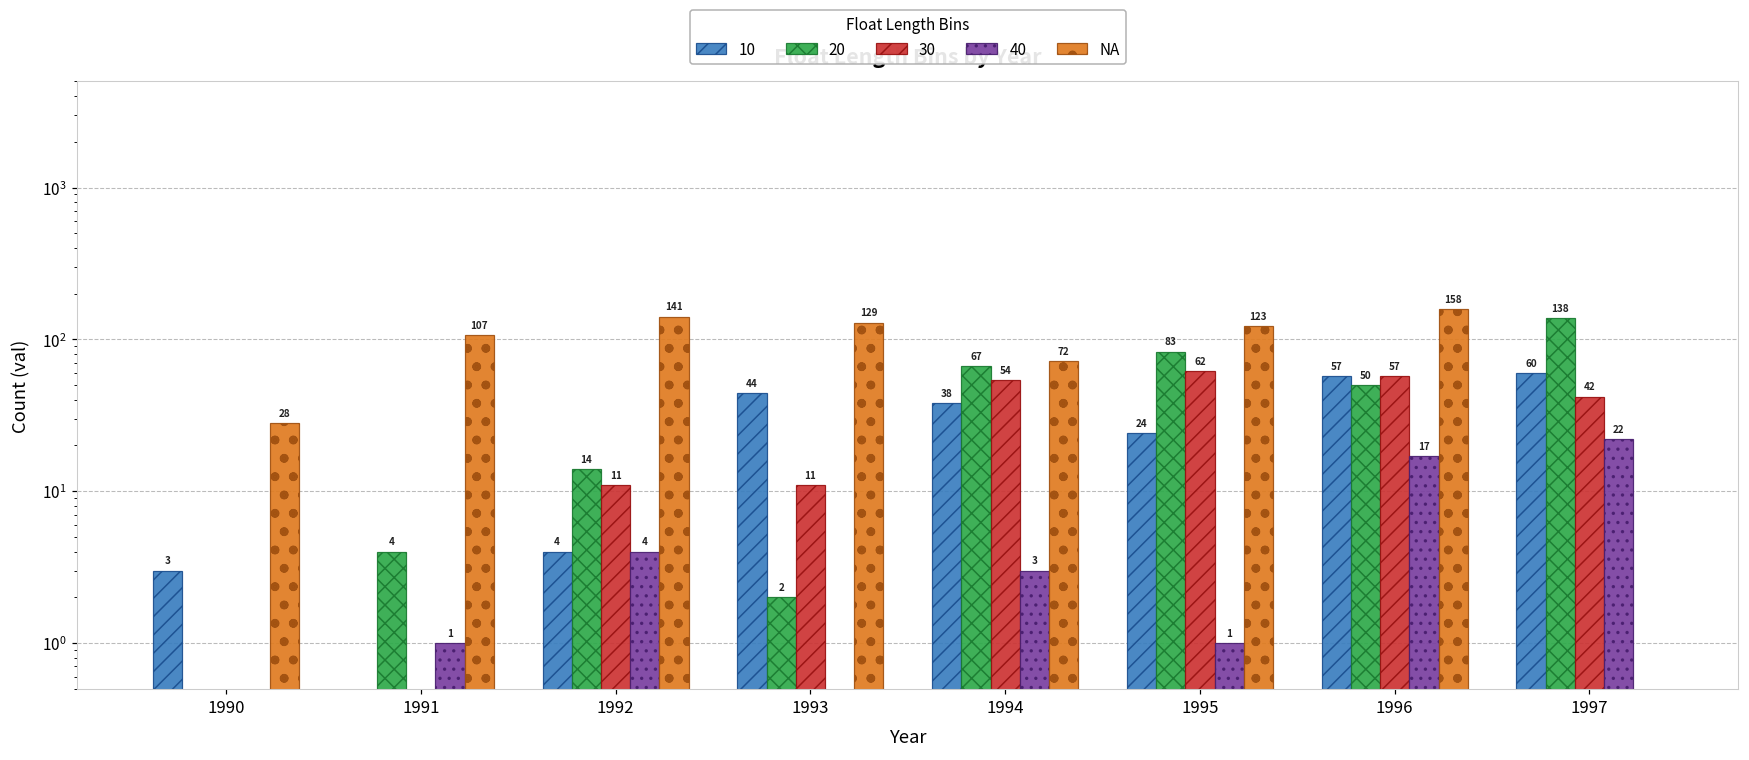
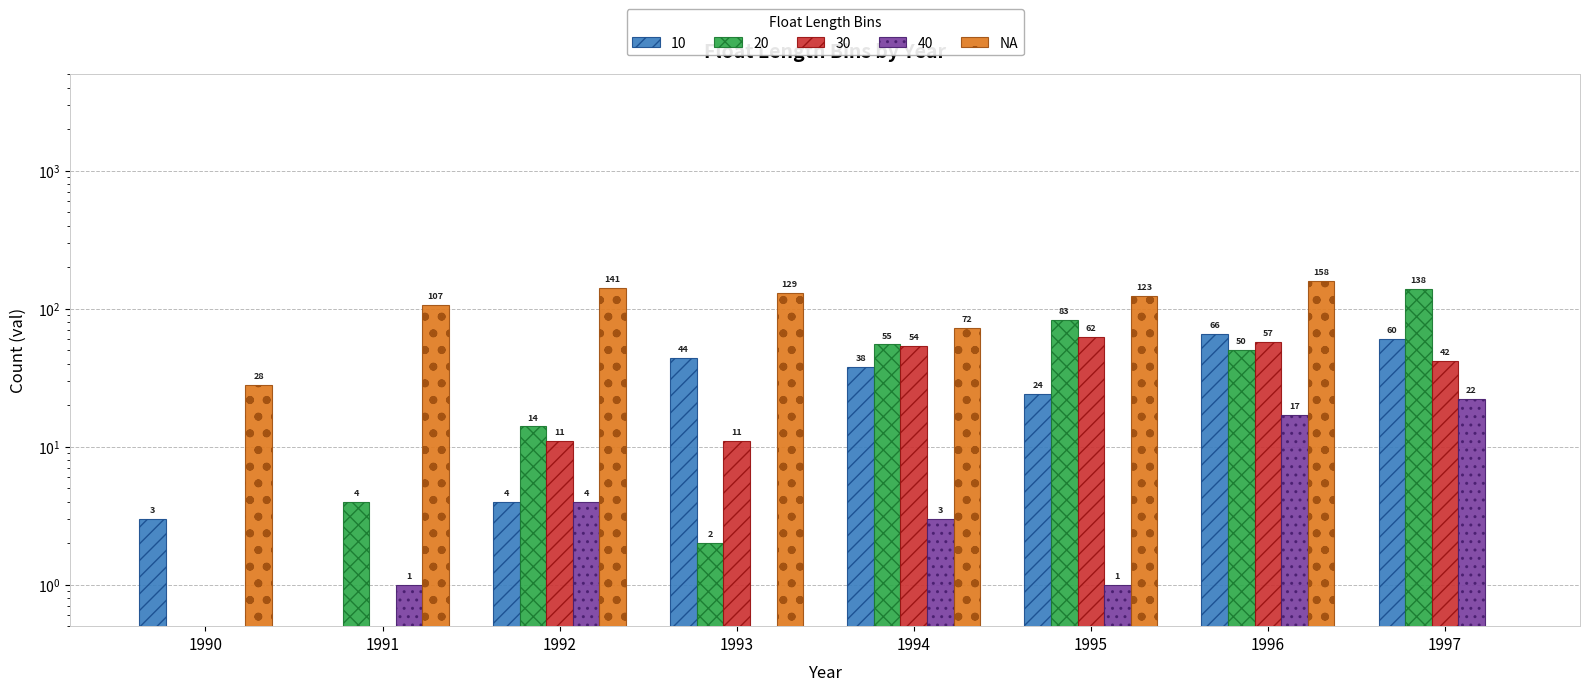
20, 1994: 67 -> 55
10, 1996: 57 -> 66
